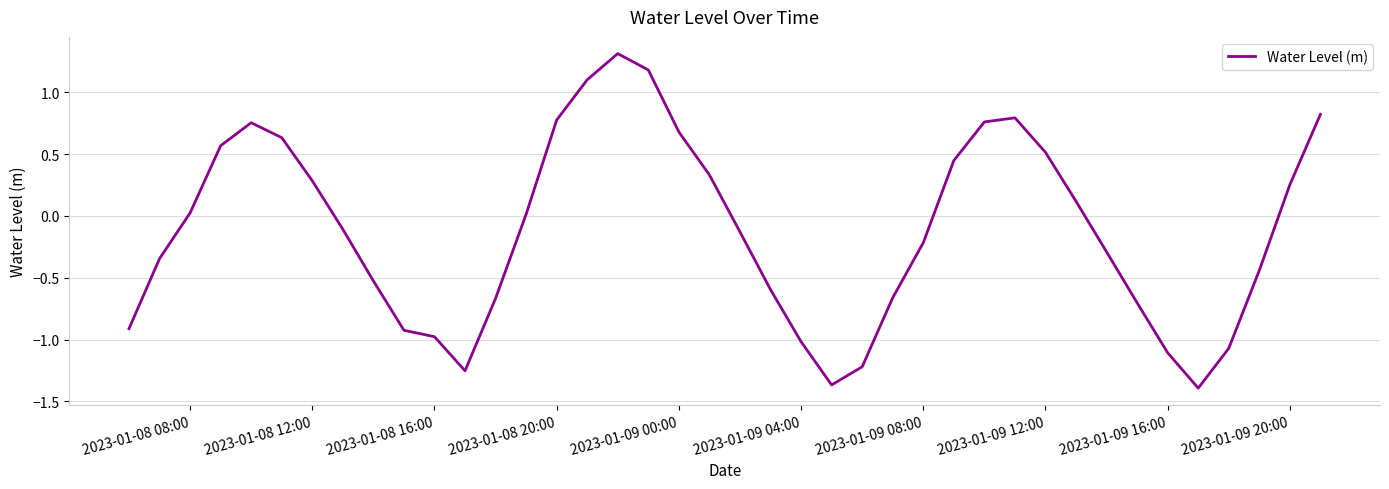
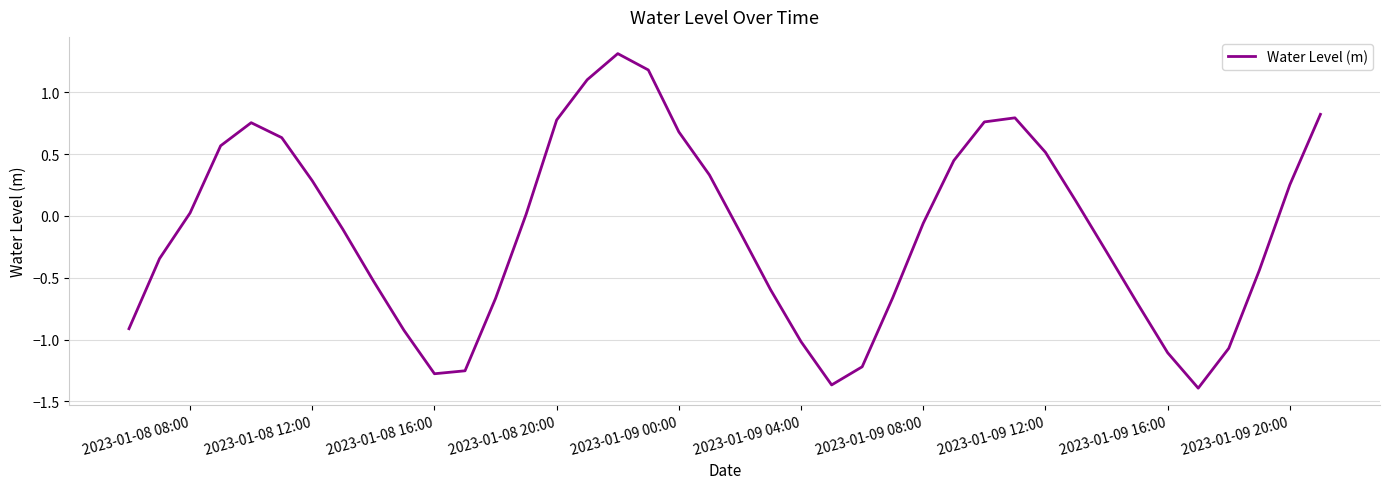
2023-01-08 16:00: -0.98 -> -1.28
2023-01-09 08:00: -0.22 -> -0.06
